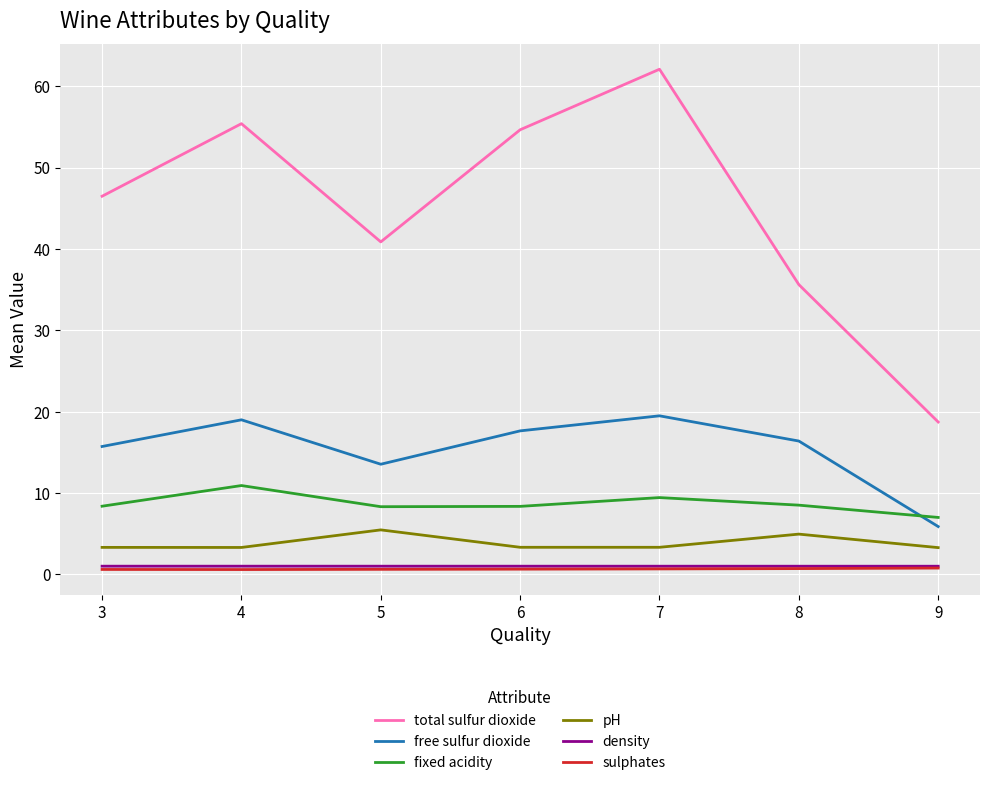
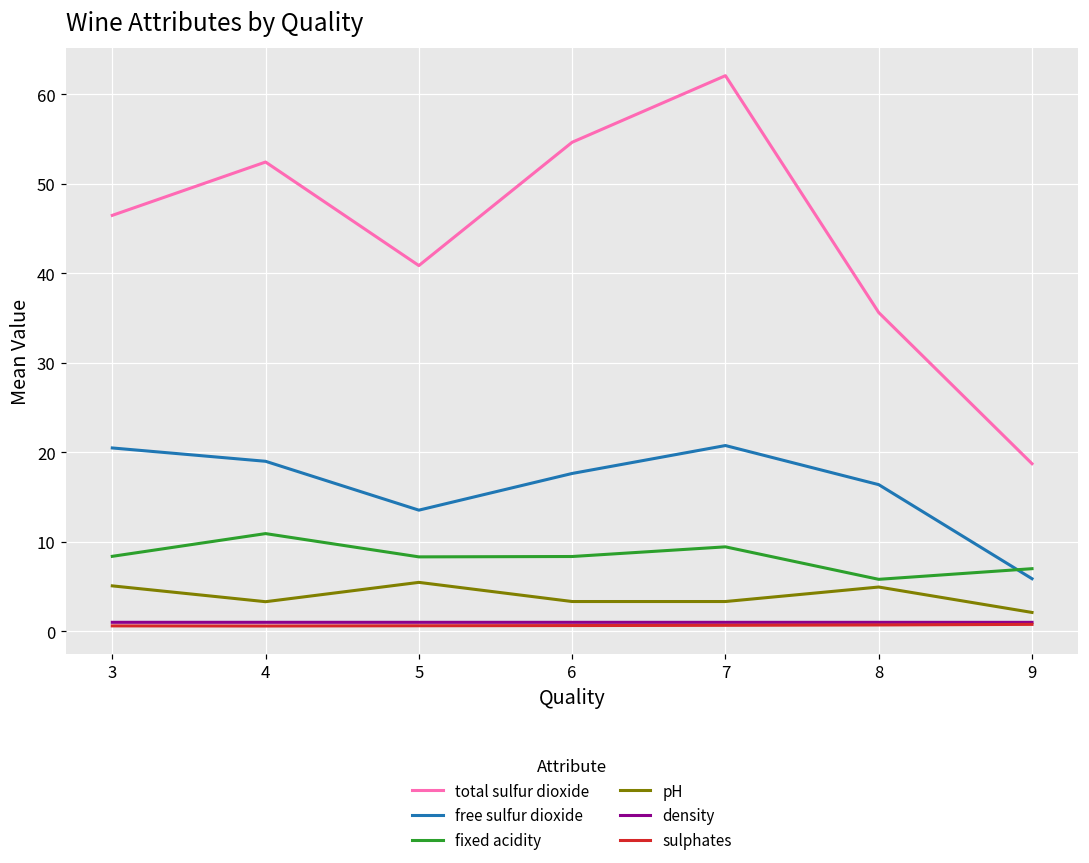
free sulfur dioxide, 3: 16 -> 20
pH, 3: 3 -> 5
total sulfur dioxide, 4: 55 -> 52
free sulfur dioxide, 7: 19 -> 21
fixed acidity, 8: 9 -> 6
pH, 9: 3 -> 2
